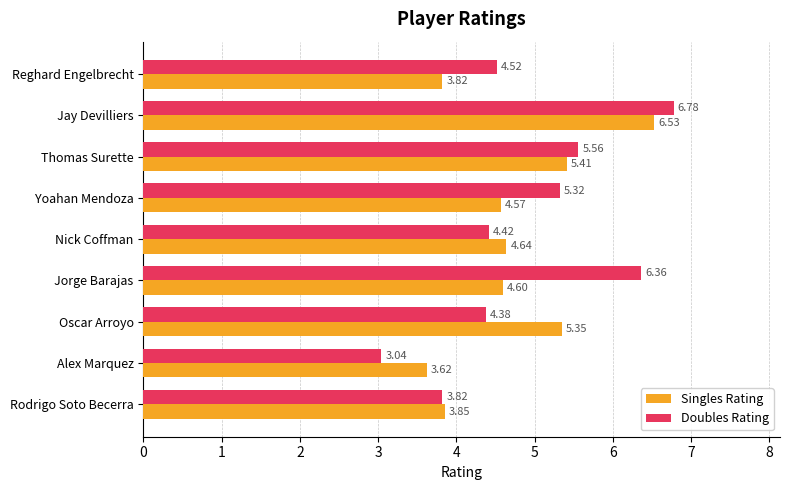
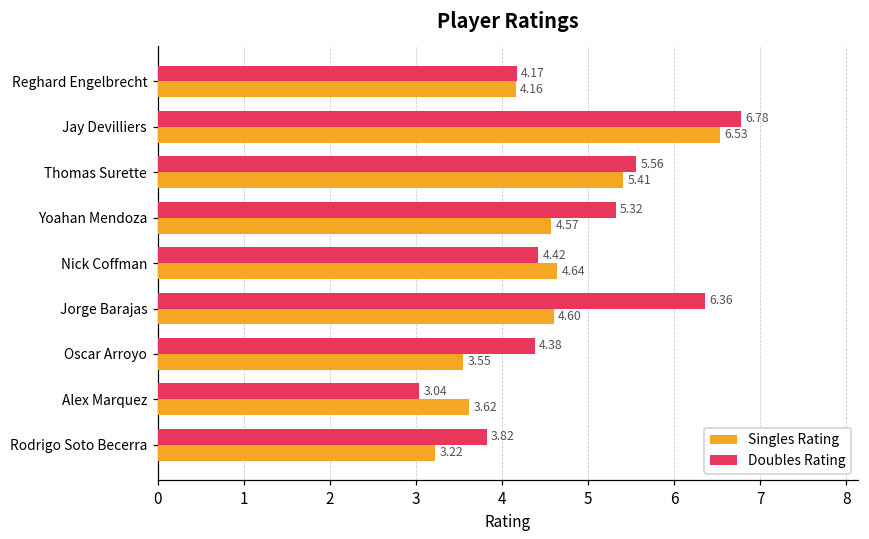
Doubles Rating, Reghard Engelbrecht: 4.52 -> 4.17
Singles Rating, Reghard Engelbrecht: 3.82 -> 4.16
Singles Rating, Oscar Arroyo: 5.35 -> 3.55
Singles Rating, Rodrigo Soto Becerra: 3.85 -> 3.22
